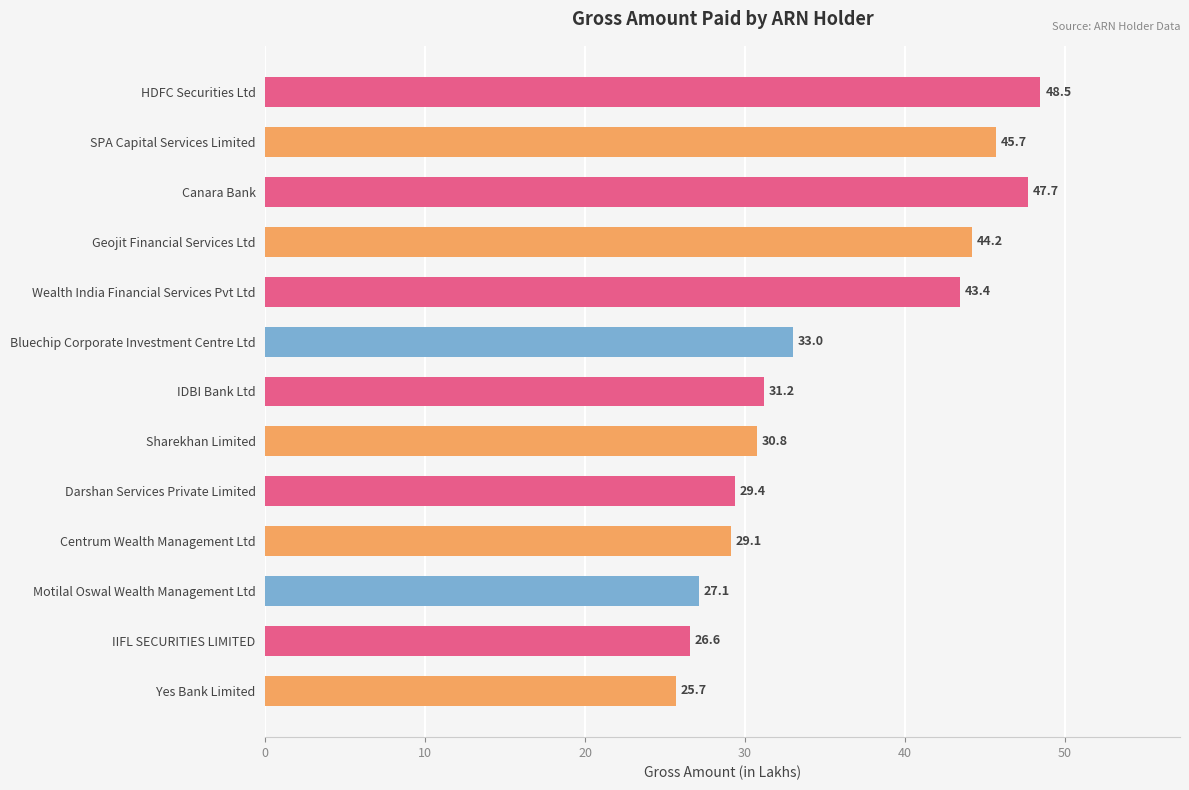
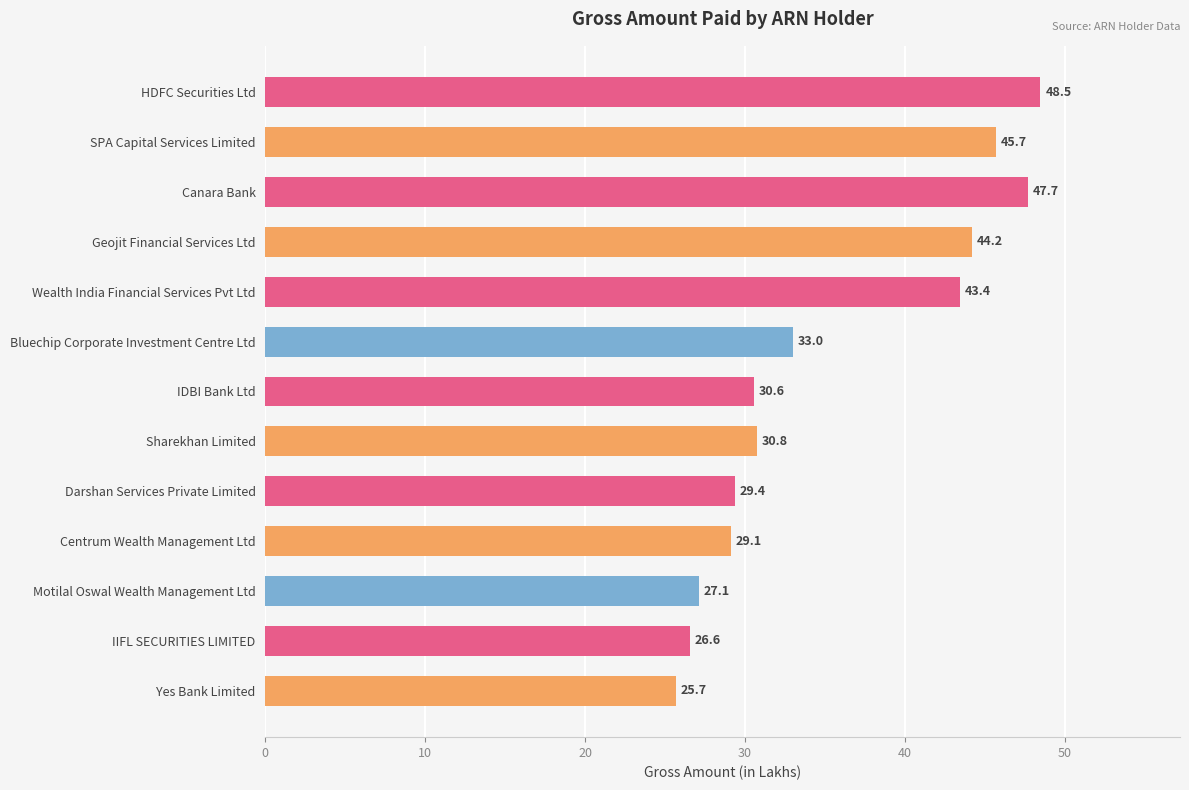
IDBI Bank Ltd: 31.2 -> 30.6
